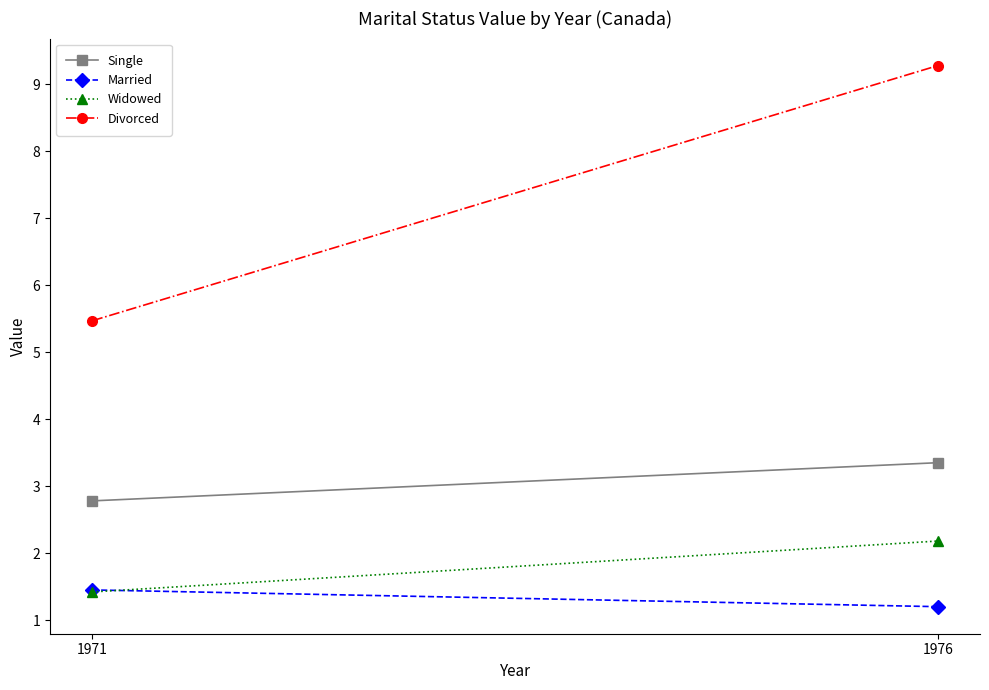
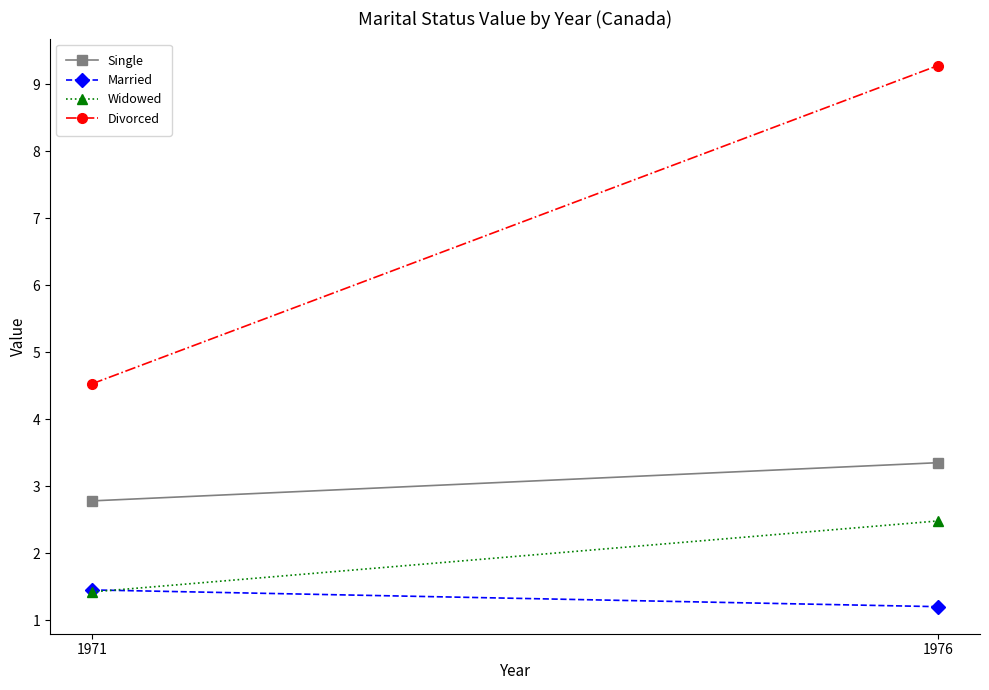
Divorced, 1971: 5.5 -> 4.5
Widowed, 1976: 2.2 -> 2.5
